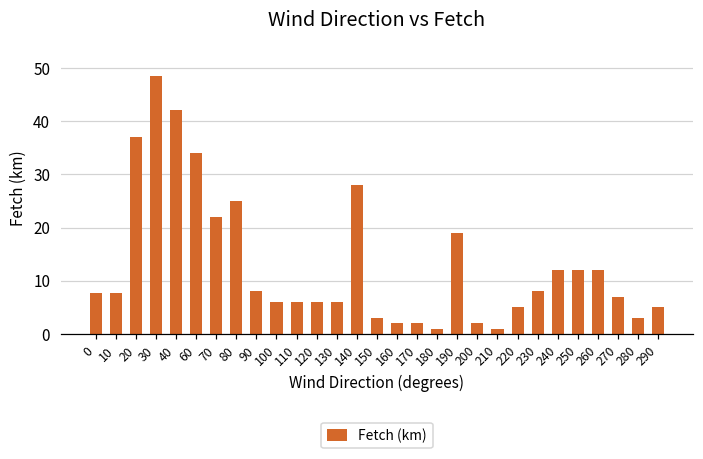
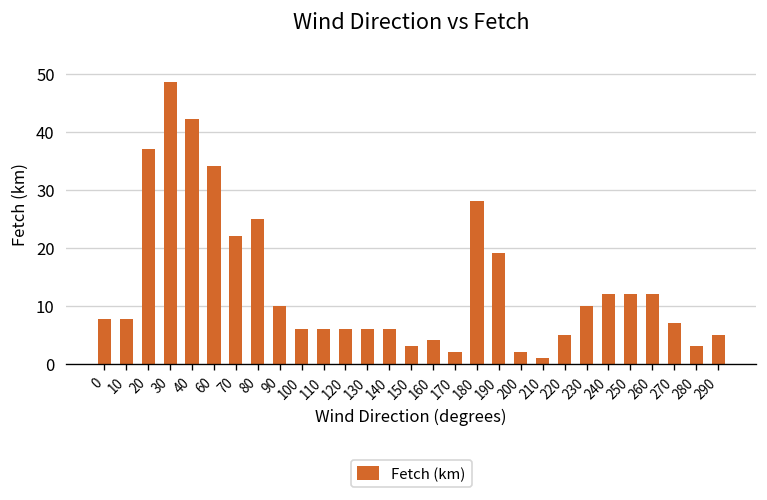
90: 8 -> 10
140: 28 -> 6
160: 2 -> 4
180: 1 -> 28
230: 8 -> 10
